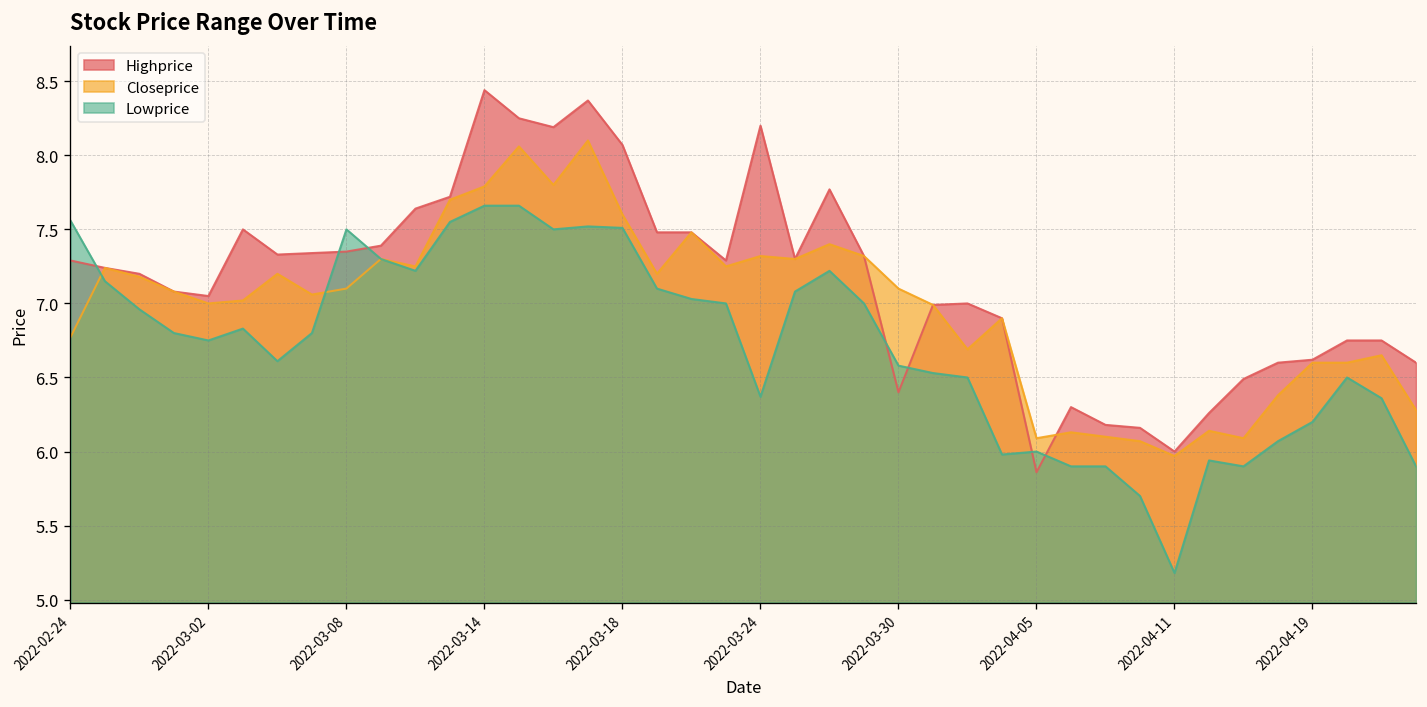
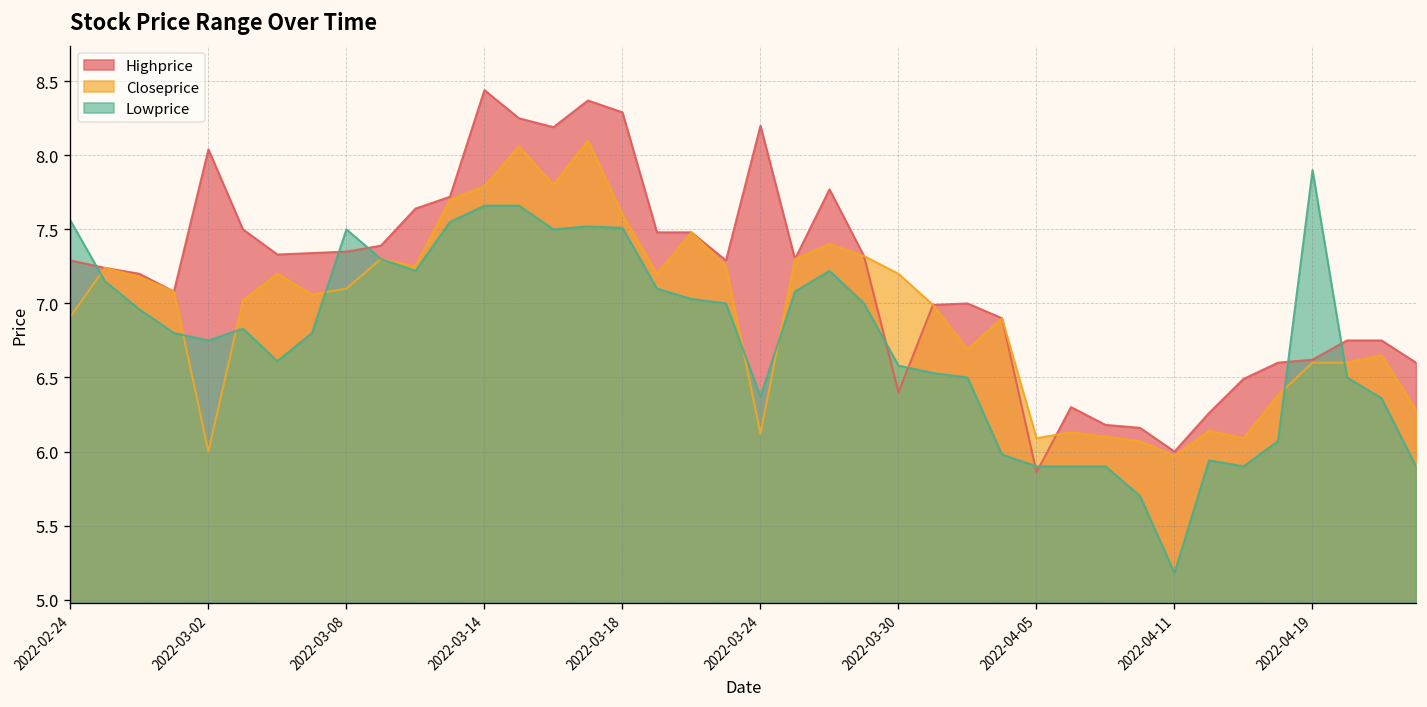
Closeprice, 2022-02-24: 6.77 -> 6.91
Highprice, 2022-03-02: 7.05 -> 8.04
Closeprice, 2022-03-02: 7 -> 6
Highprice, 2022-03-18: 8.07 -> 8.29
Closeprice, 2022-03-24: 7.32 -> 6.12
Closeprice, 2022-03-30: 7.1 -> 7.2
Lowprice, 2022-04-05: 6.0 -> 5.9
Lowprice, 2022-04-19: 6.2 -> 7.9
